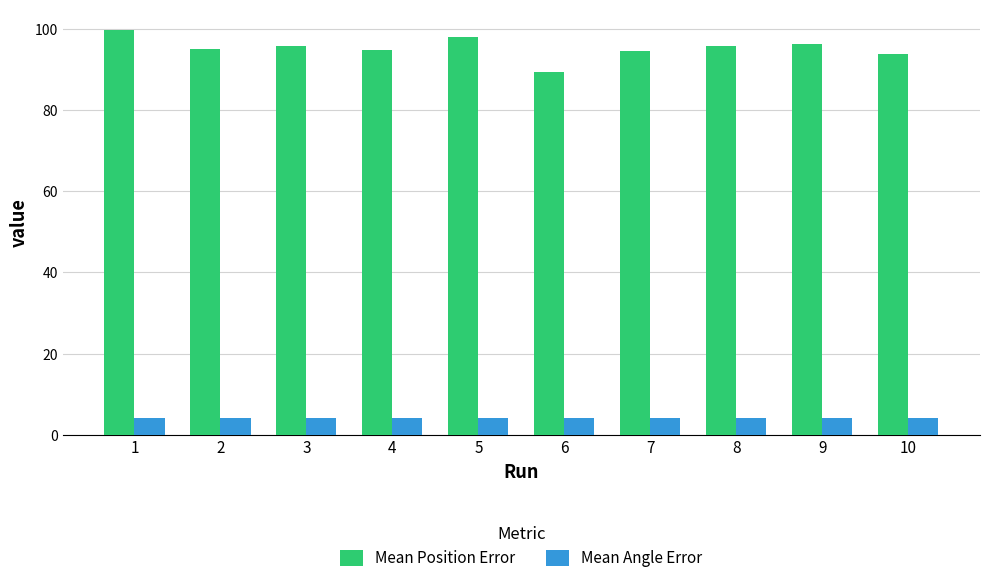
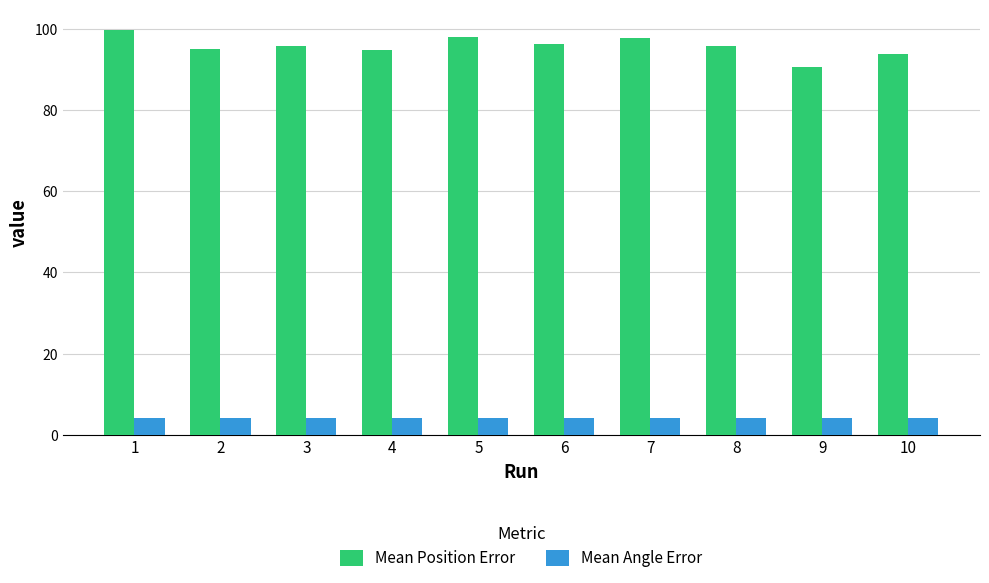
Mean Position Error, 6: 89 -> 96
Mean Position Error, 7: 95 -> 98
Mean Position Error, 9: 96 -> 91
